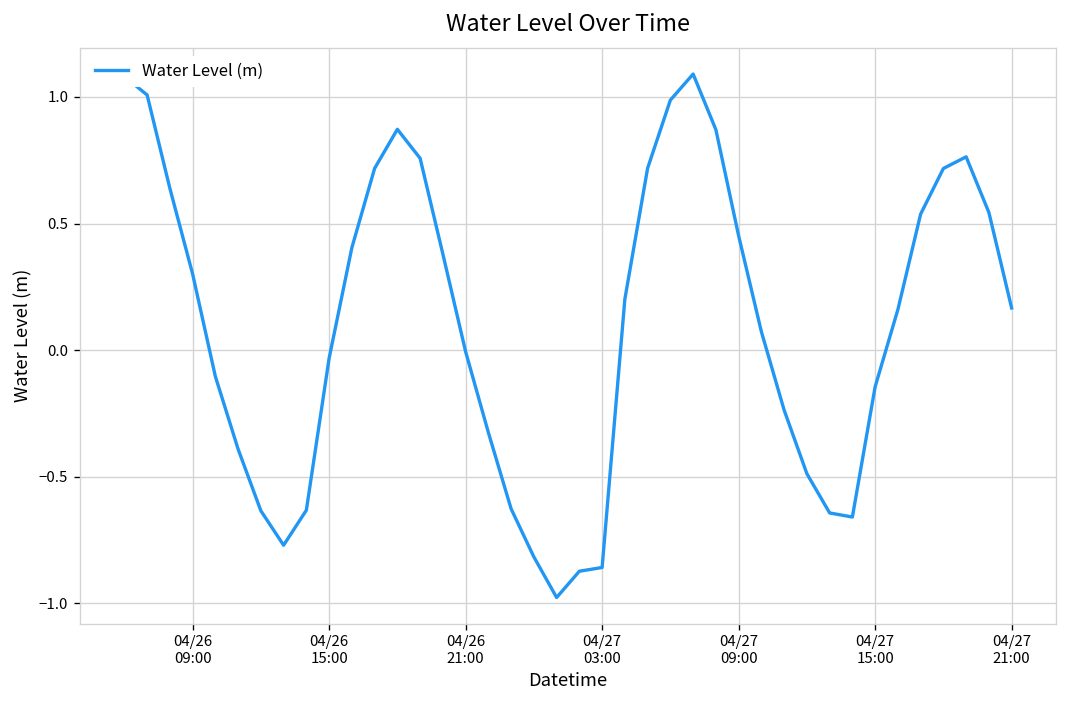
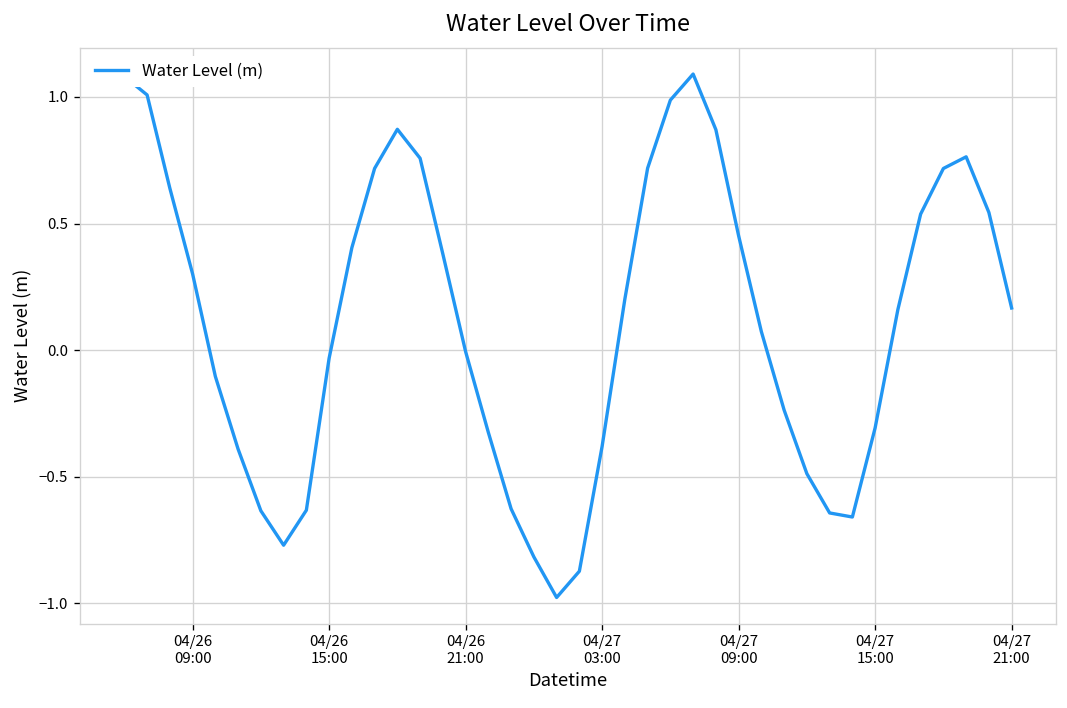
04/27 03:00: -0.86 -> -0.38
04/27 15:00: -0.14 -> -0.31
